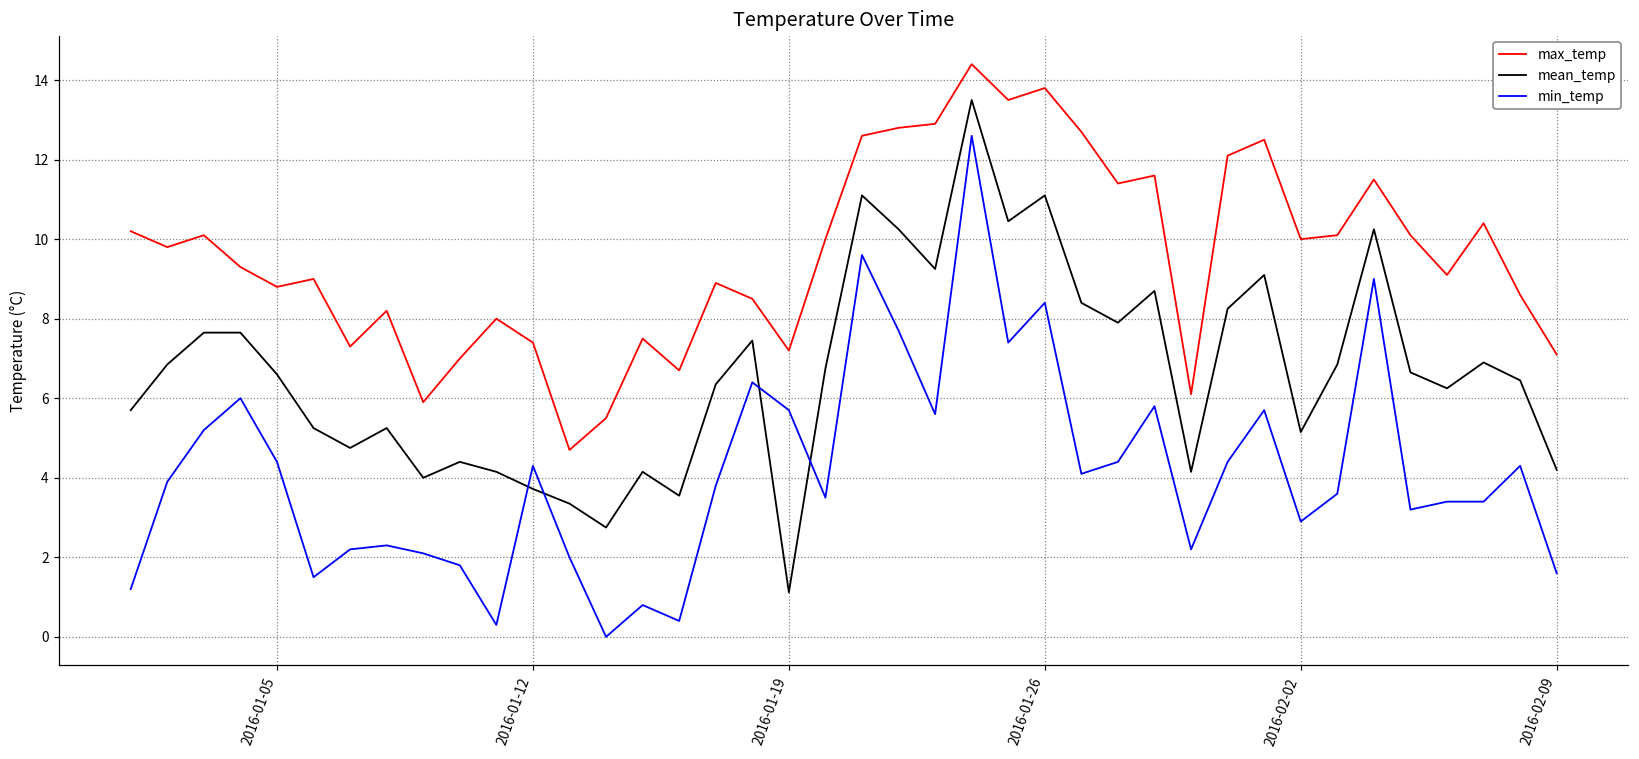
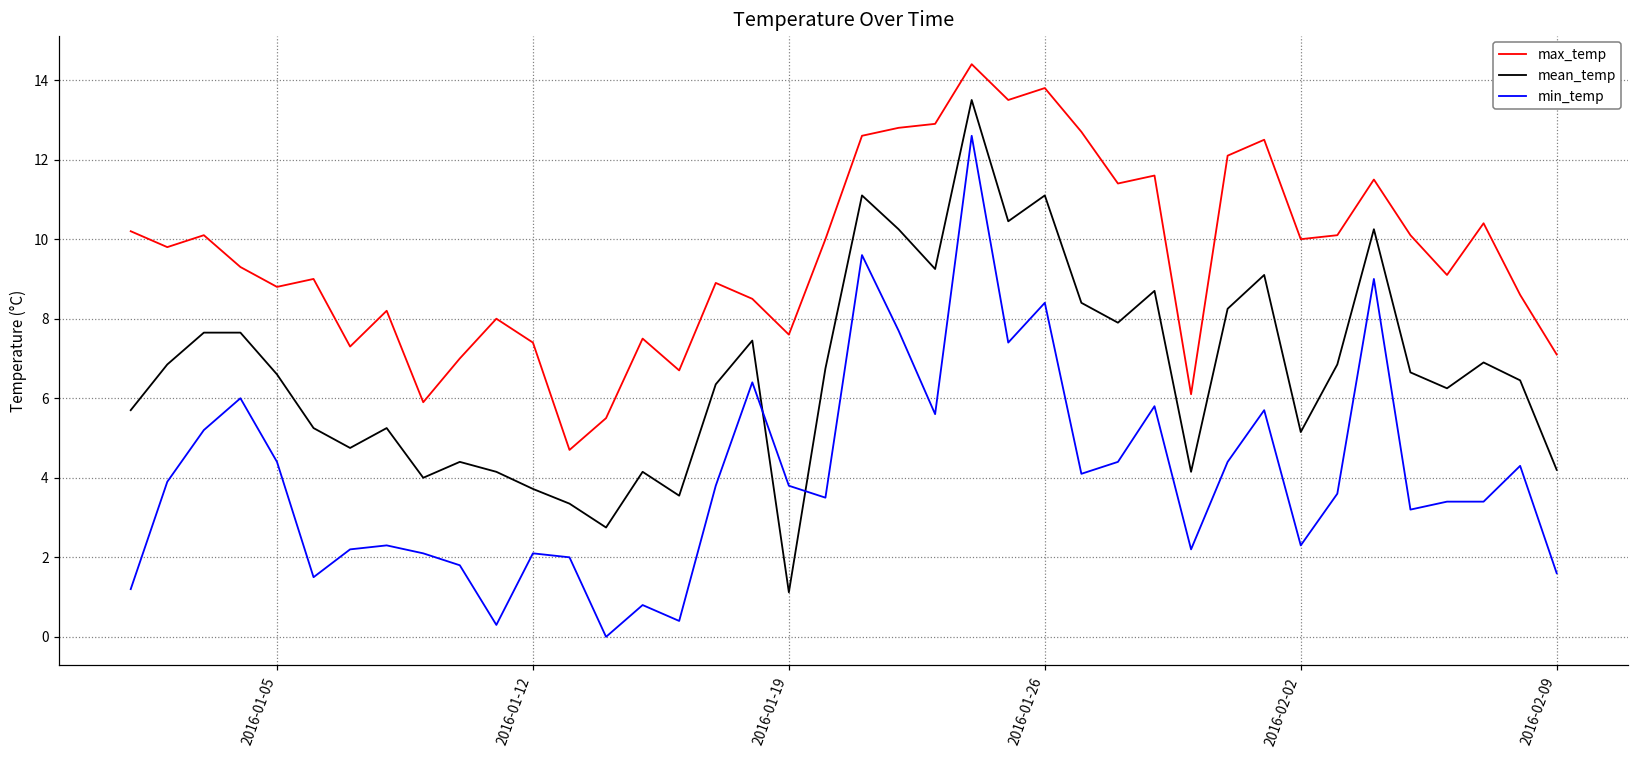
min_temp, 2016-01-12: 4.3 -> 2.1
max_temp, 2016-01-19: 7.2 -> 7.6
min_temp, 2016-01-19: 5.7 -> 3.8
min_temp, 2016-02-02: 2.9 -> 2.3
